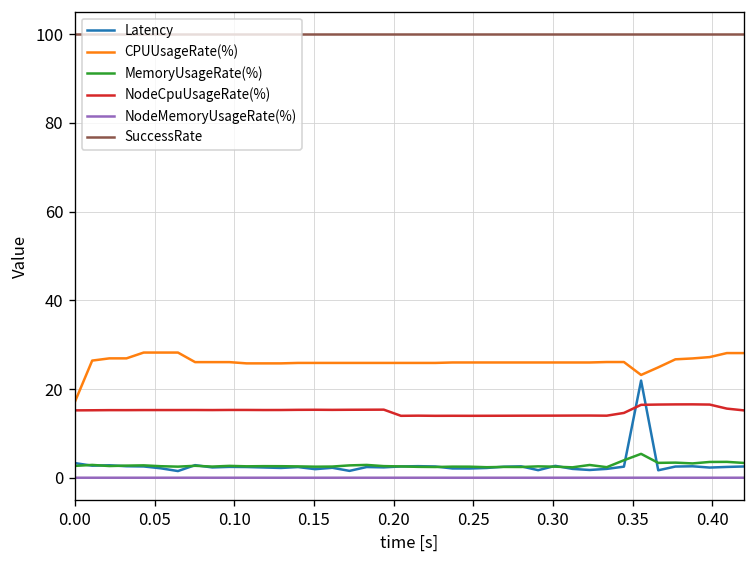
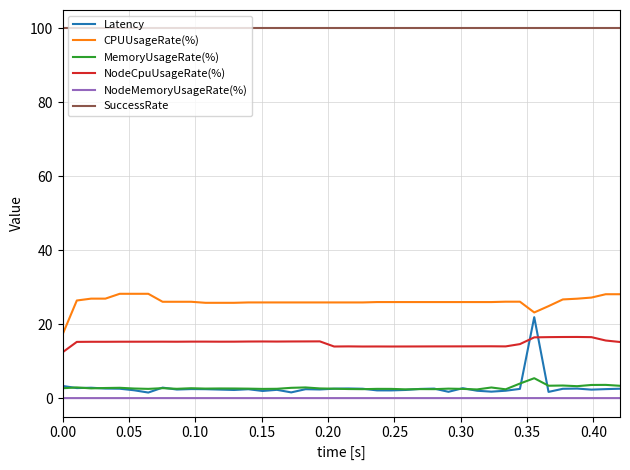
NodeCpuUsageRate(%), 0.00: 15 -> 12
